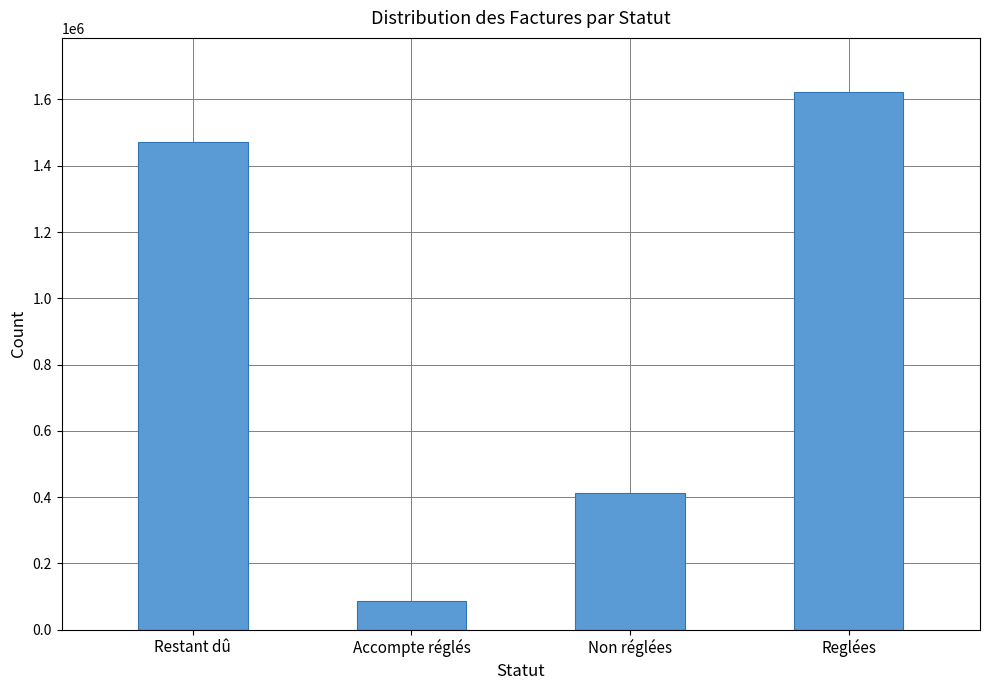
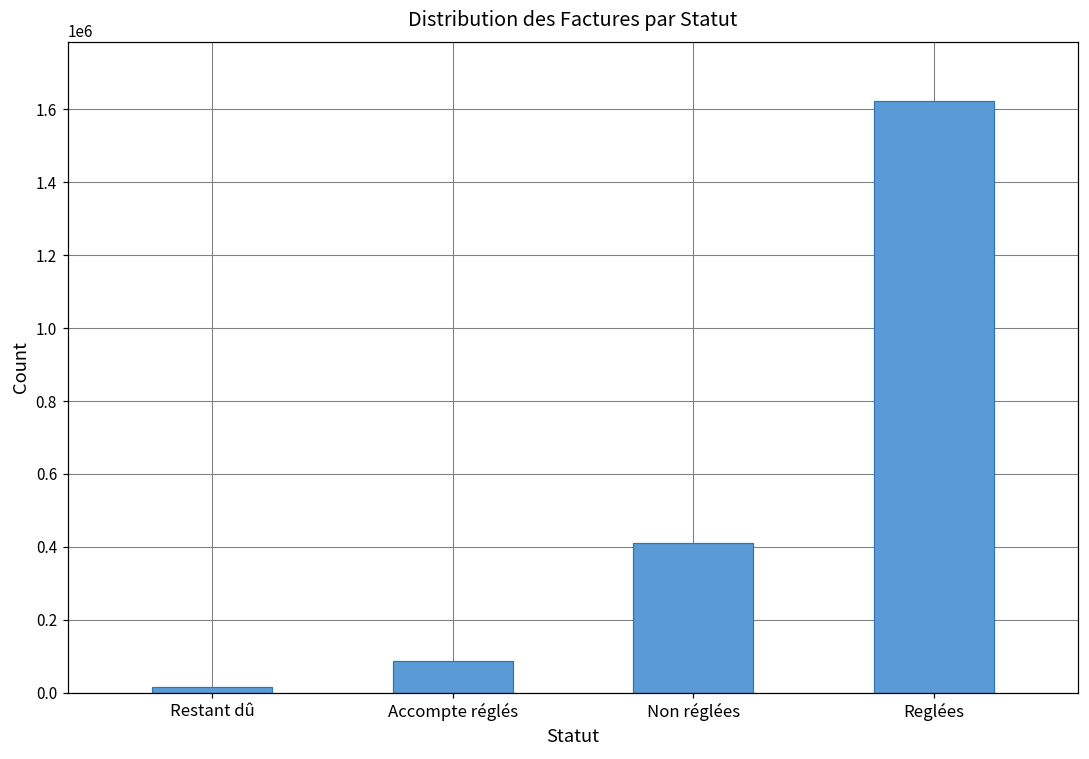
Restant dû: 1470000 -> 20000
